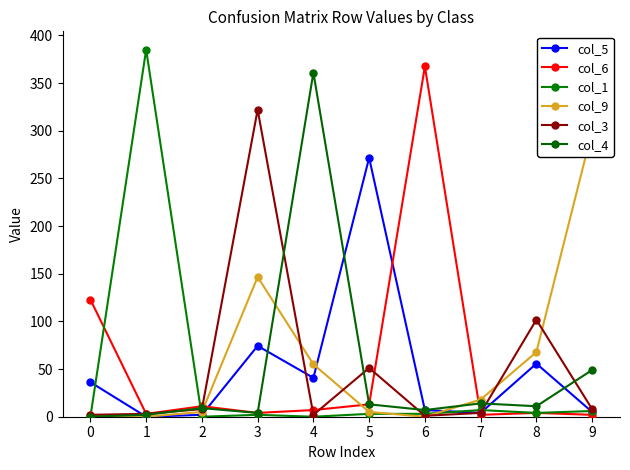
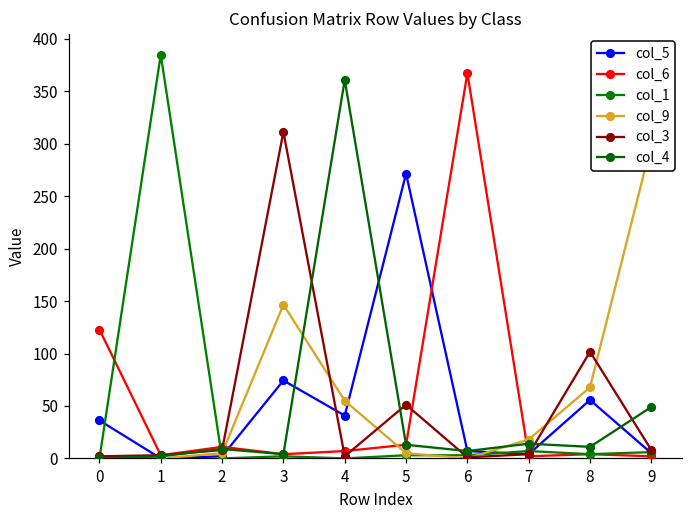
col_3, 3: 320 -> 310
